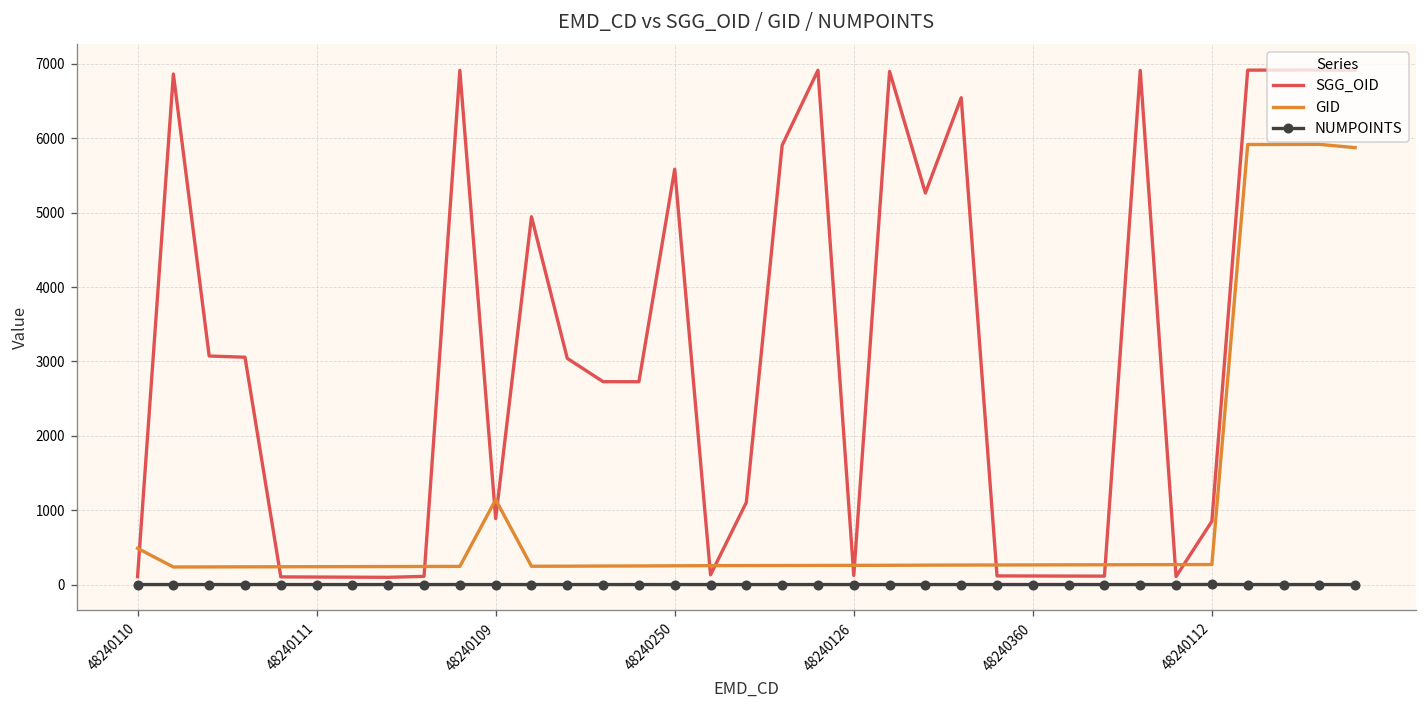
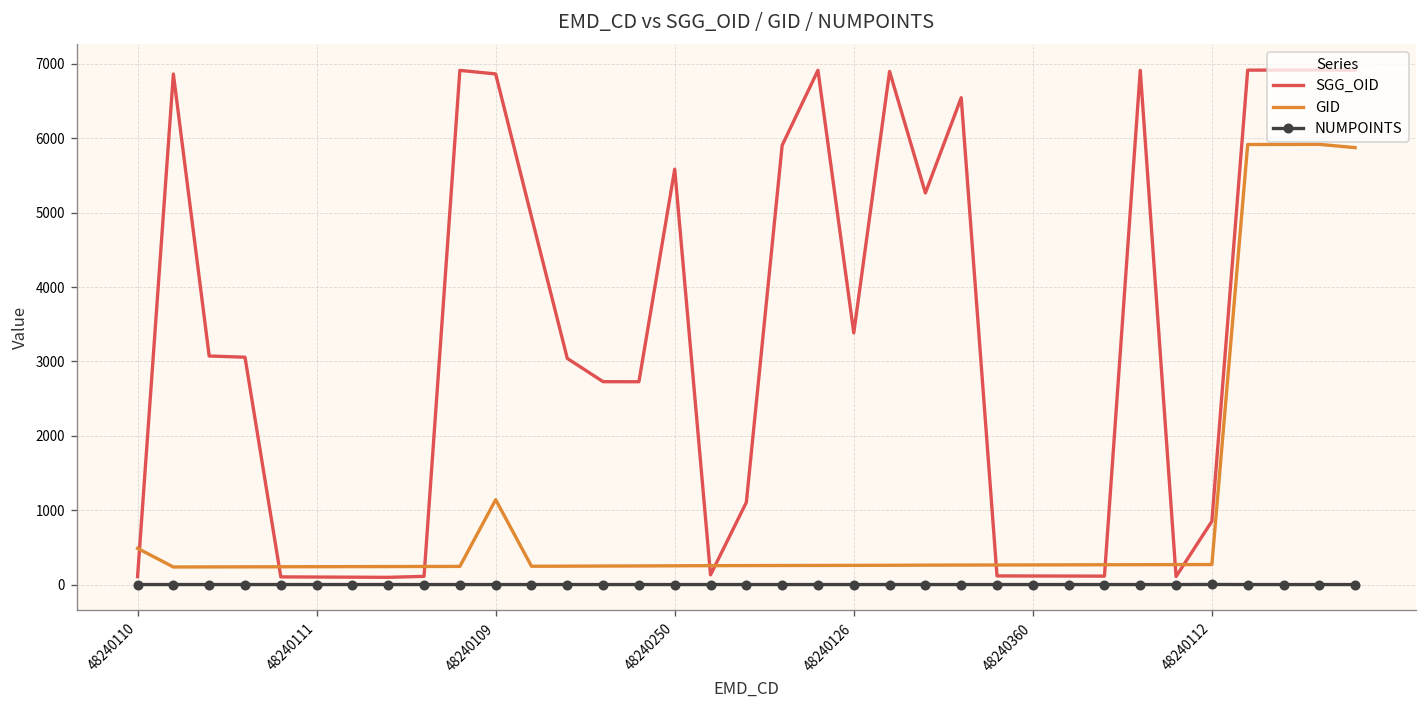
SGG_OID, 48240109: 900 -> 6900
SGG_OID, 48240126: 100 -> 3400
